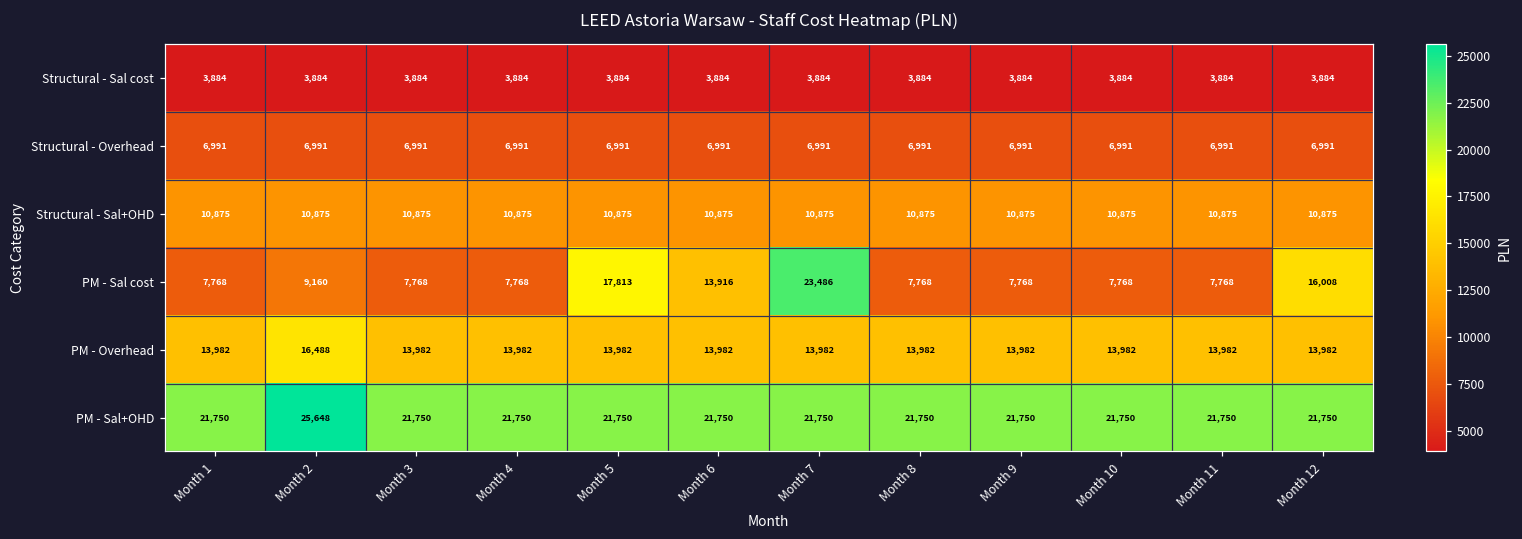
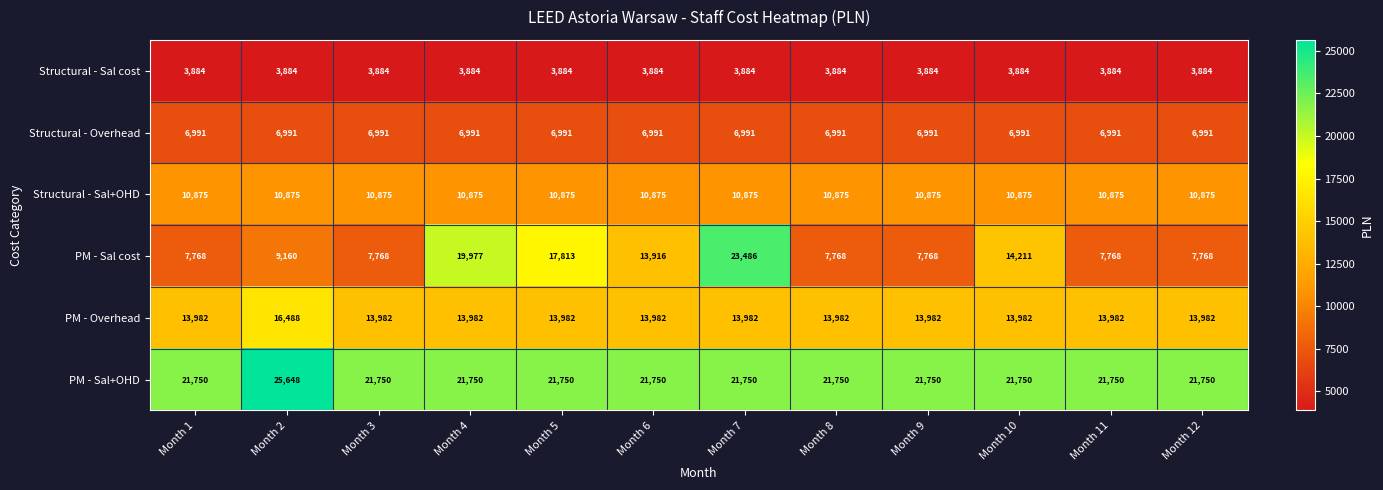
PM - Sal cost, Month 4: 7,768 -> 19,977
PM - Sal cost, Month 10: 7,768 -> 14,211
PM - Sal cost, Month 12: 16,008 -> 7,768
